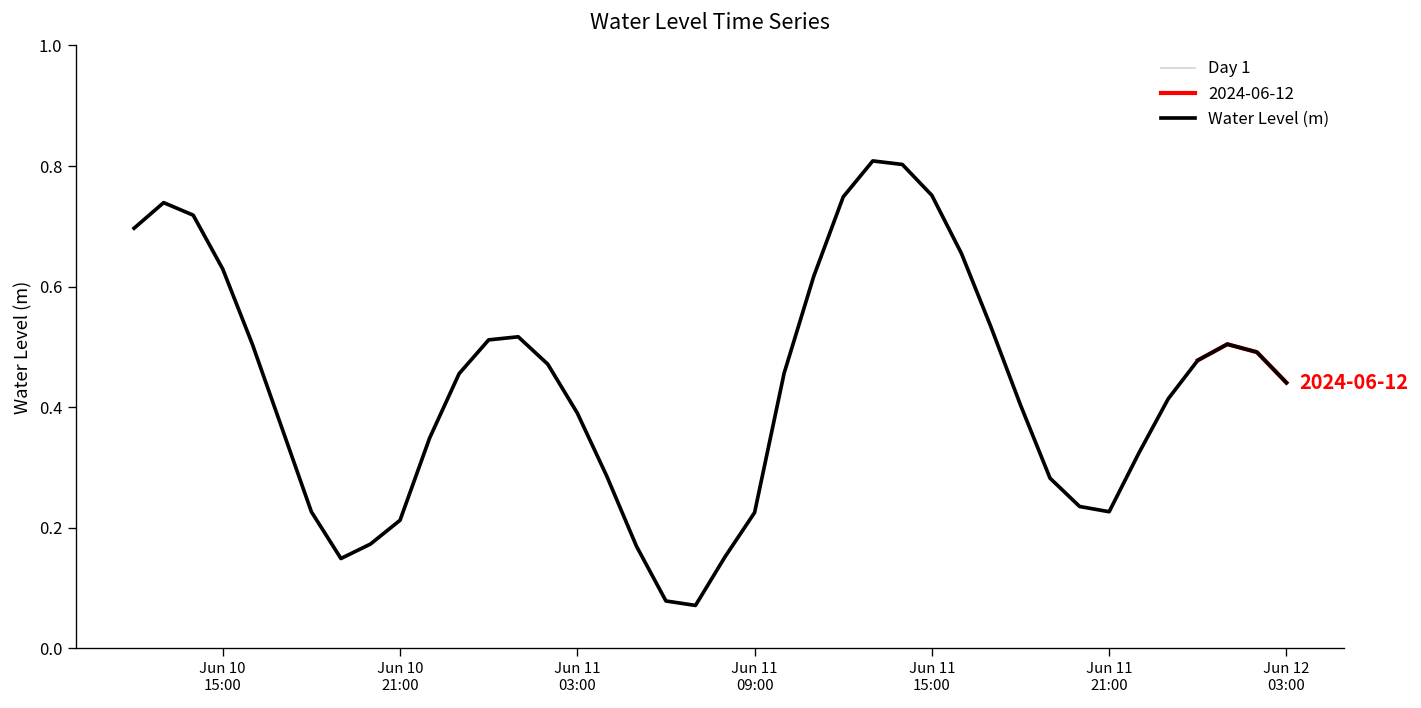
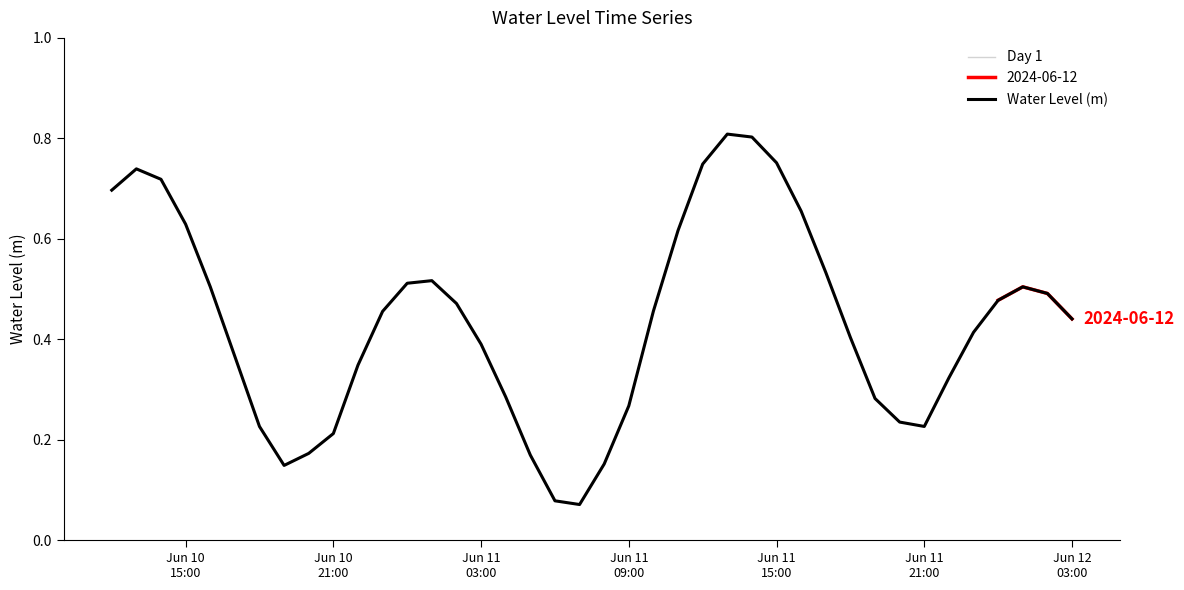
Water Level (m), Jun 11 09:00: 0.23 -> 0.27
